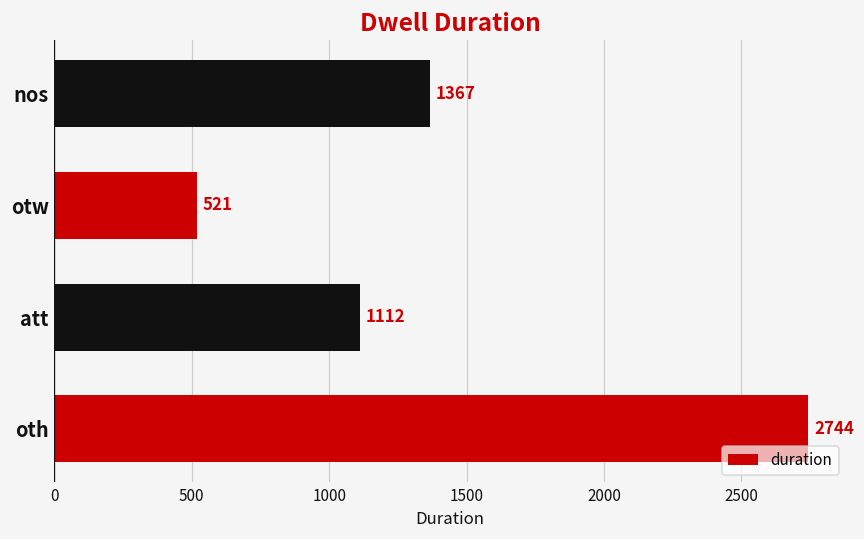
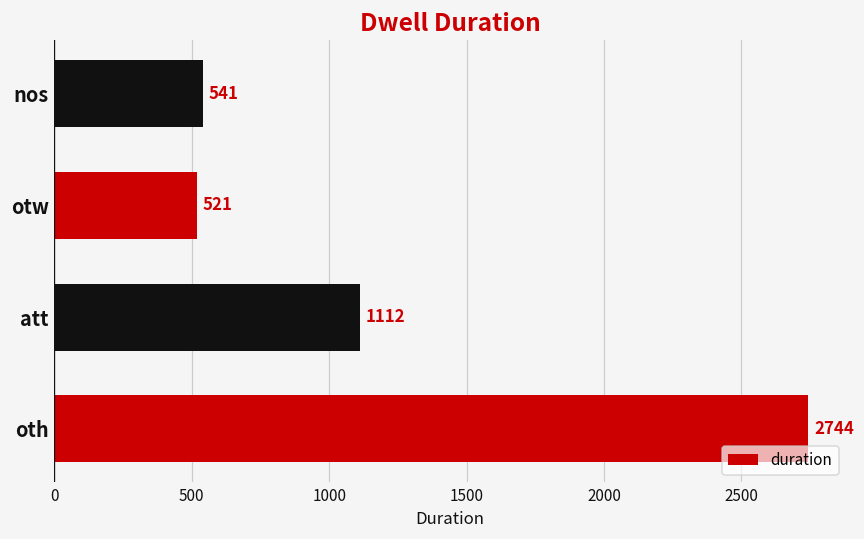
nos: 1367 -> 541
